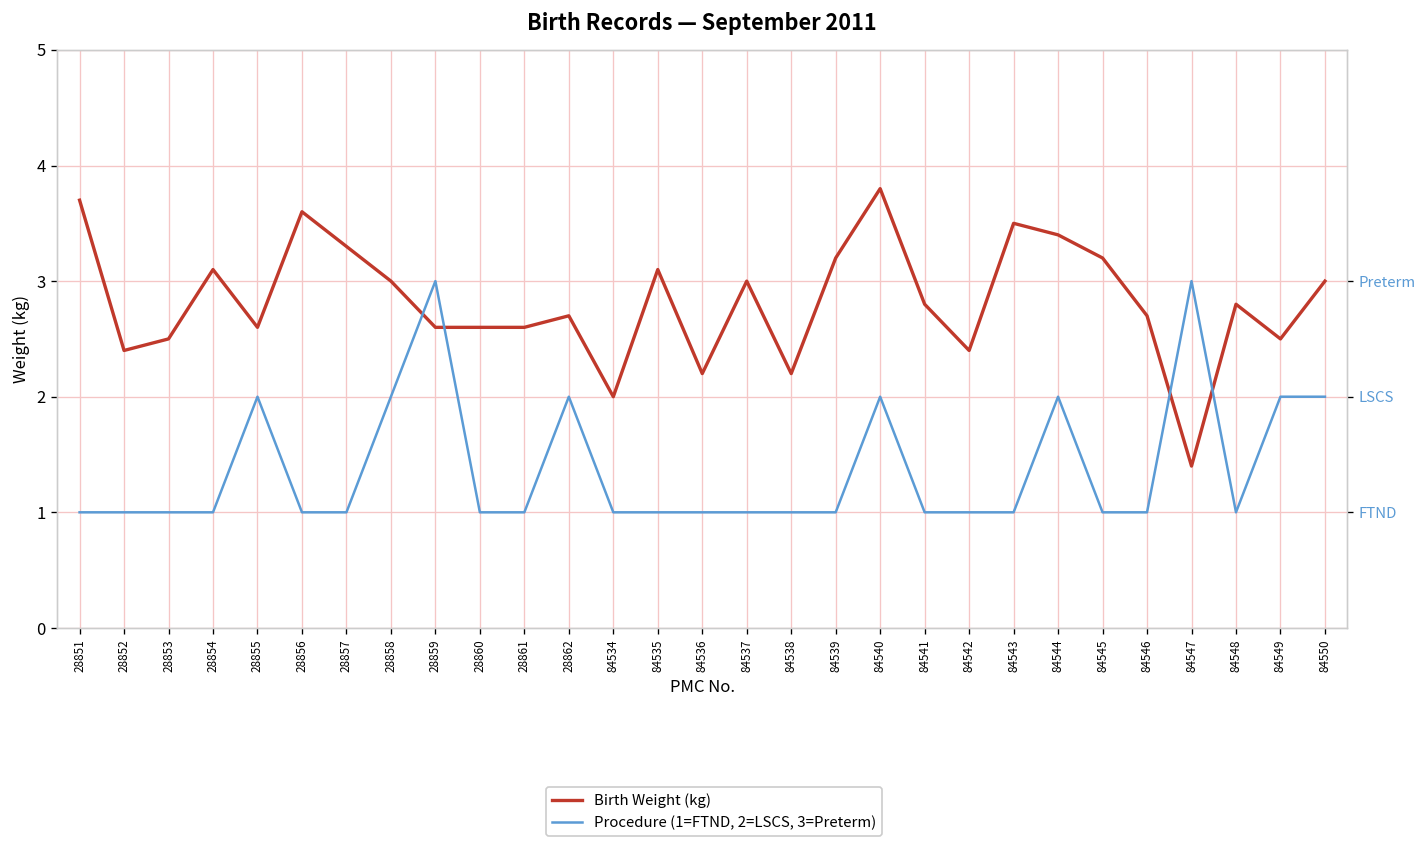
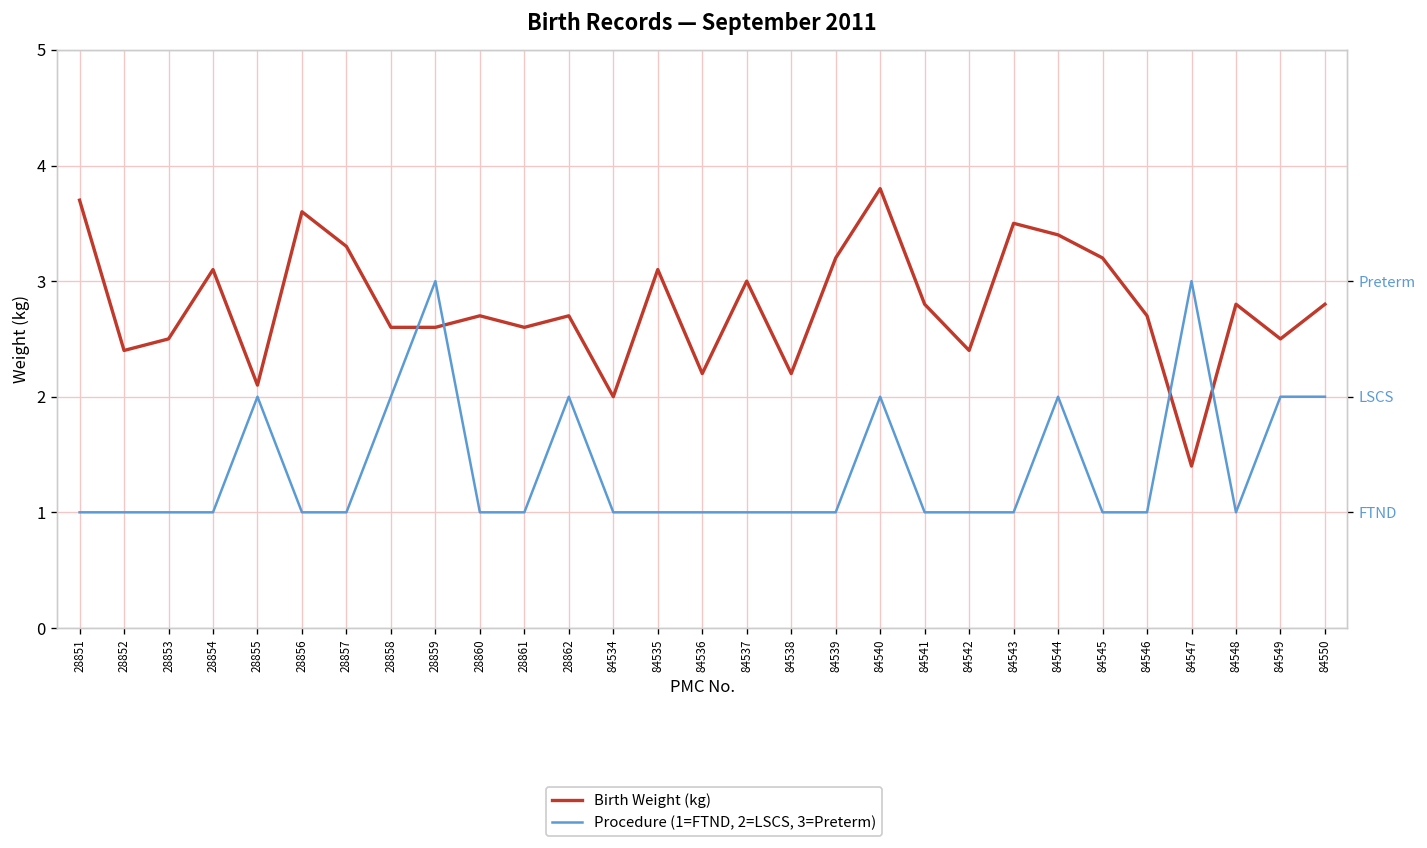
Birth Weight (kg), 28855: 2.6 -> 2.1
Birth Weight (kg), 28858: 3.0 -> 2.6
Birth Weight (kg), 28860: 2.6 -> 2.7
Birth Weight (kg), 84550: 3.0 -> 2.8
